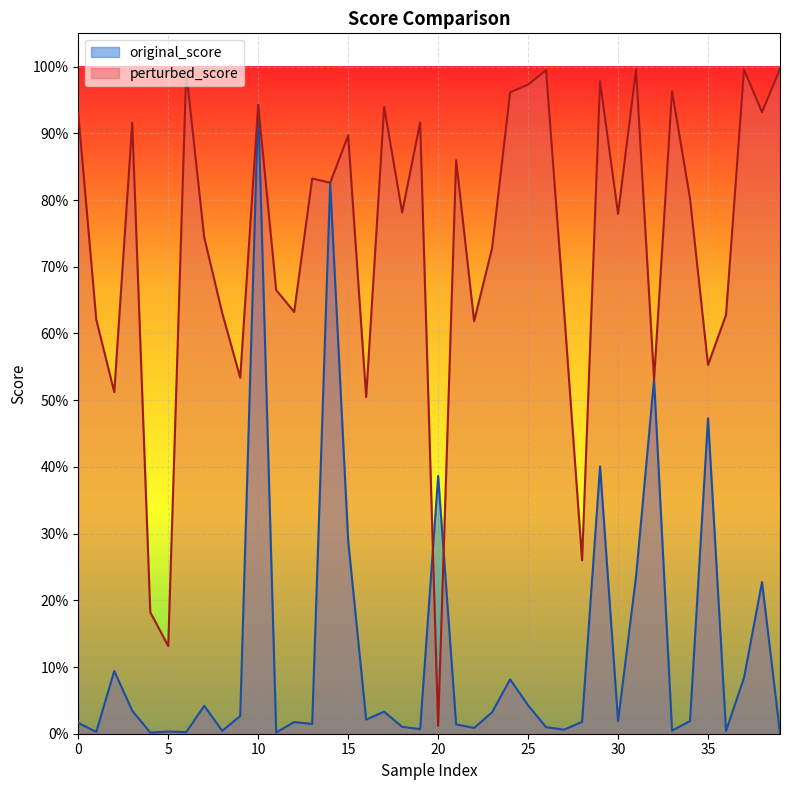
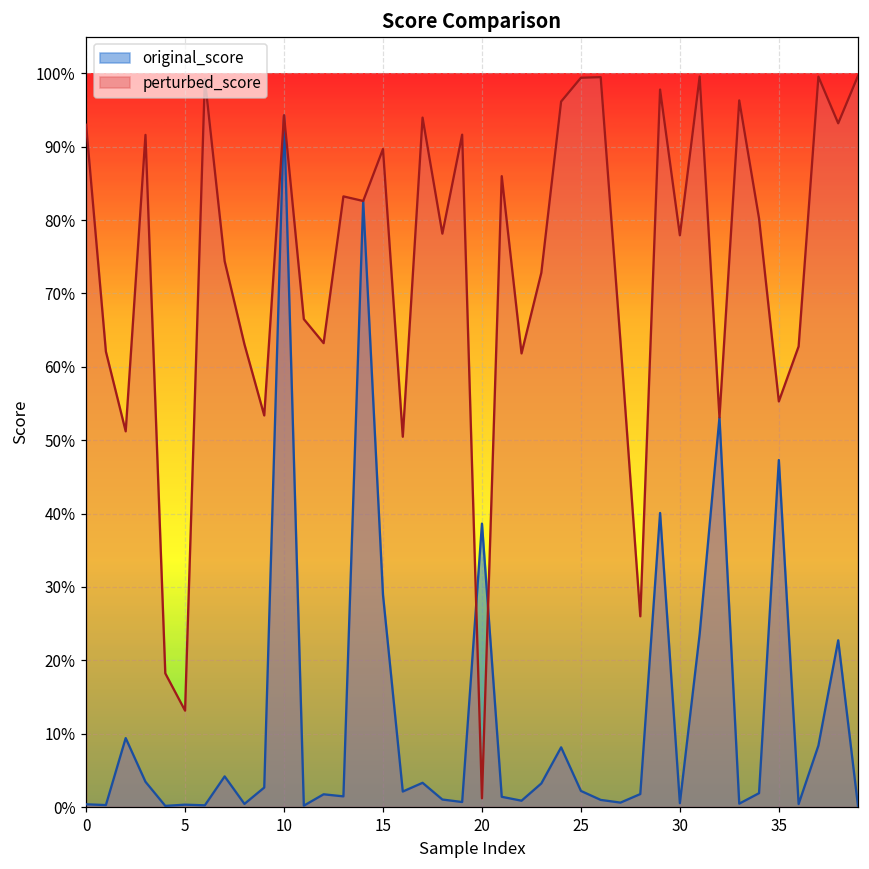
original_score, 0: 2% -> 0%
original_score, 25: 4% -> 2%
perturbed_score, 25: 97% -> 99%
original_score, 30: 2% -> 1%
